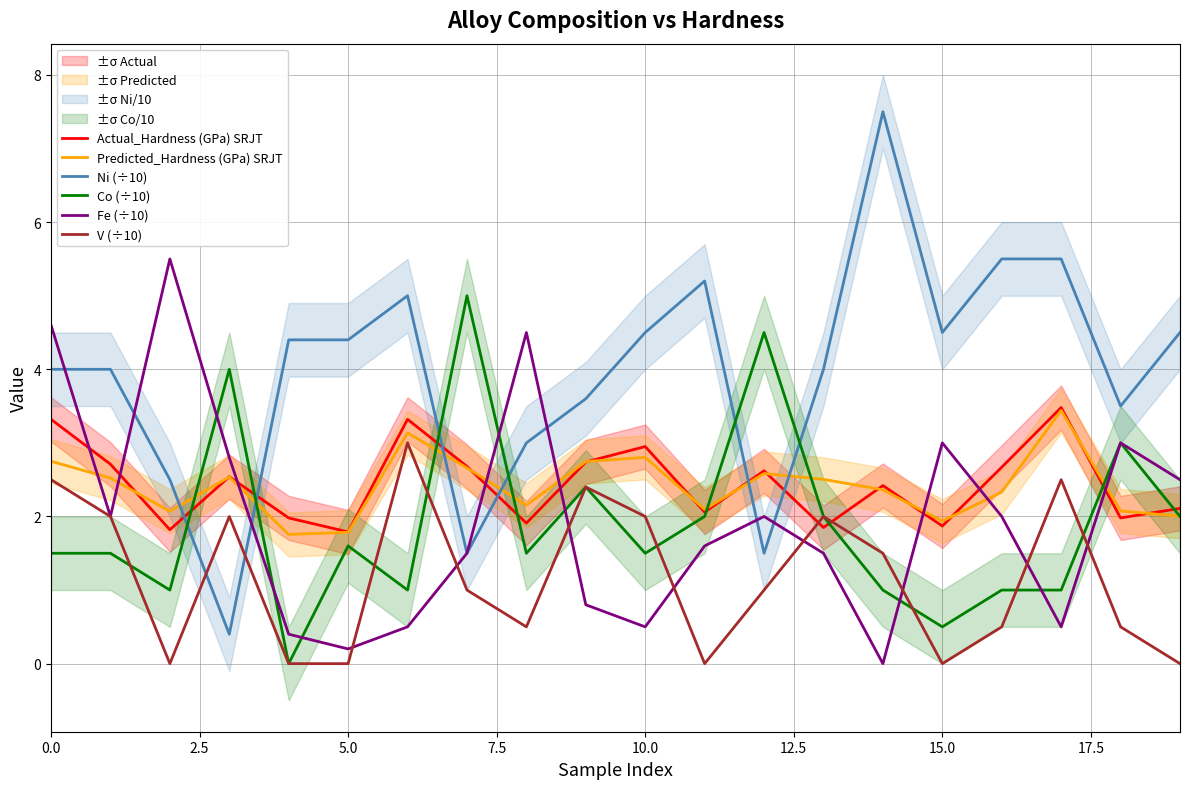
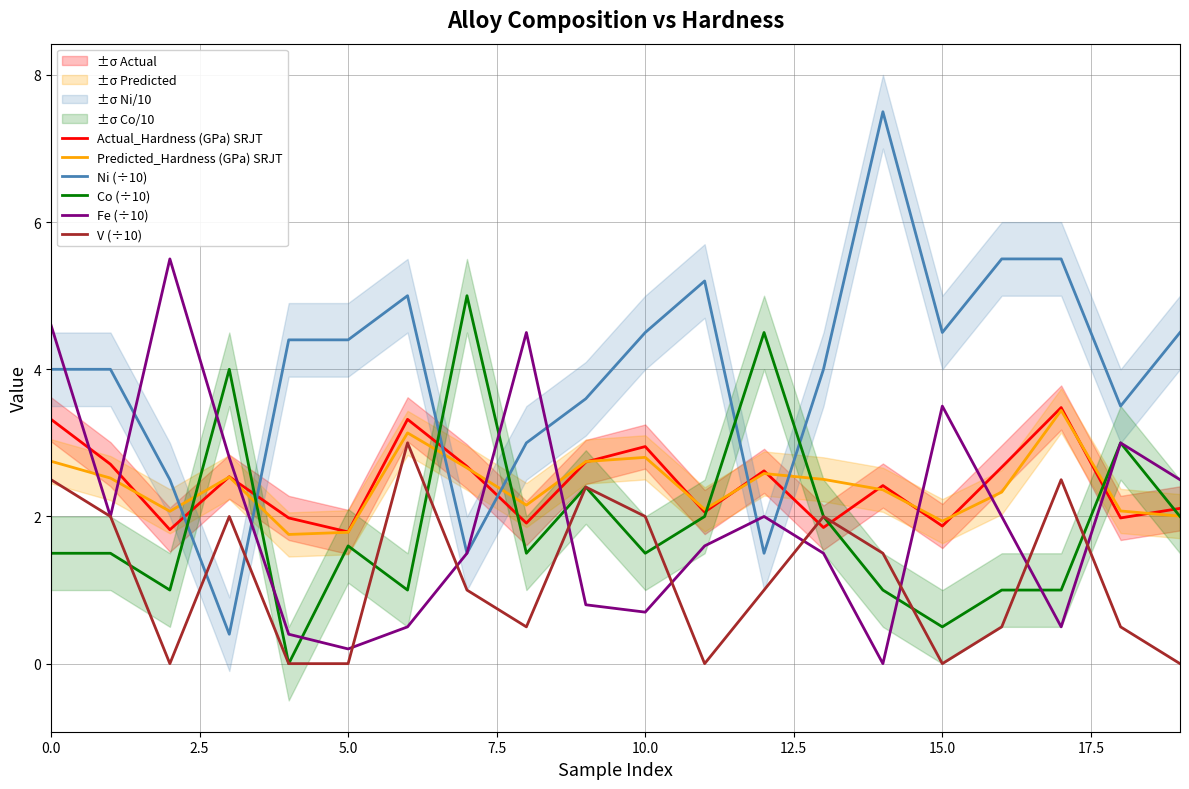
Fe (÷10), 10.0: 0.5 -> 0.7
Fe (÷10), 15.0: 3.0 -> 3.5
